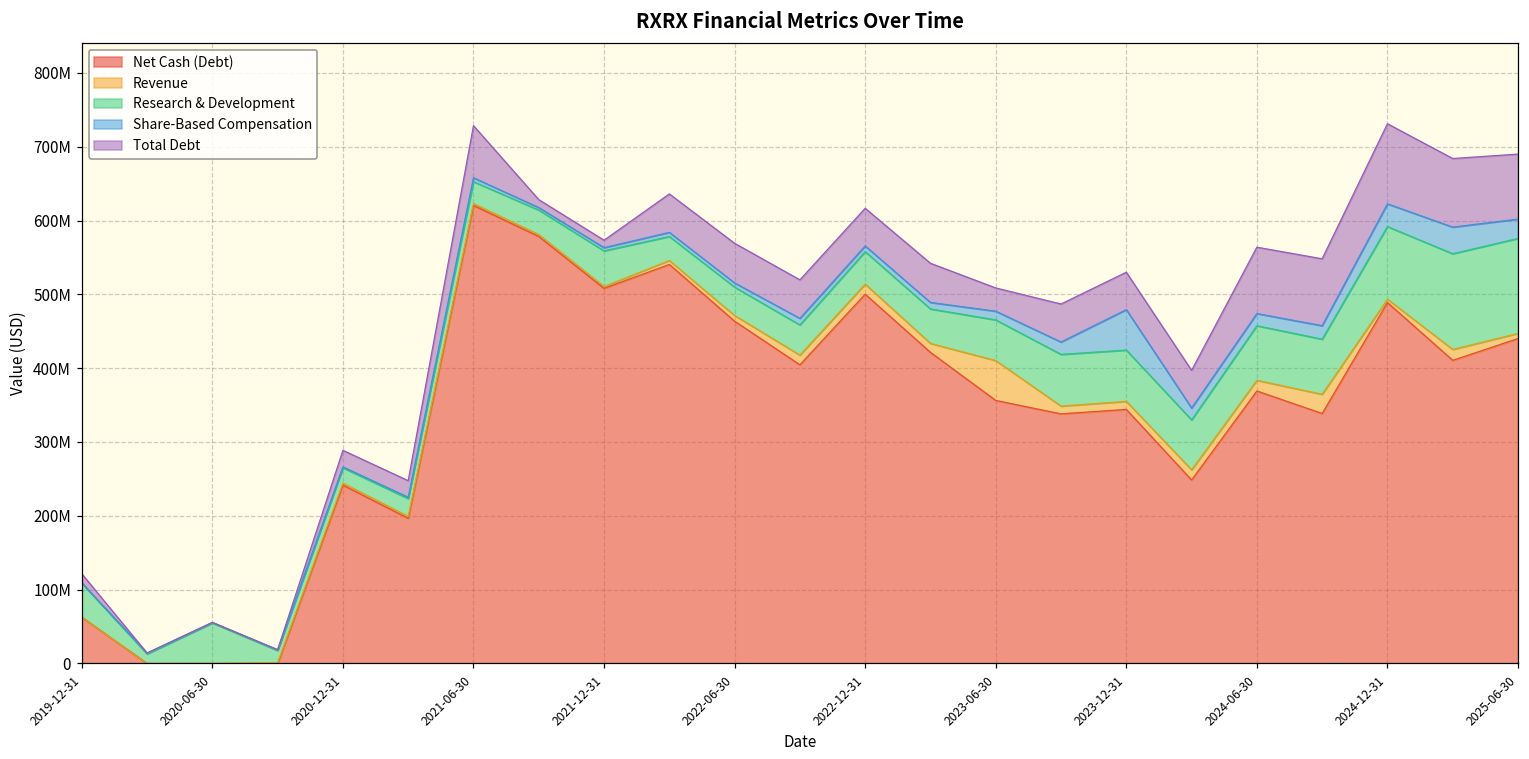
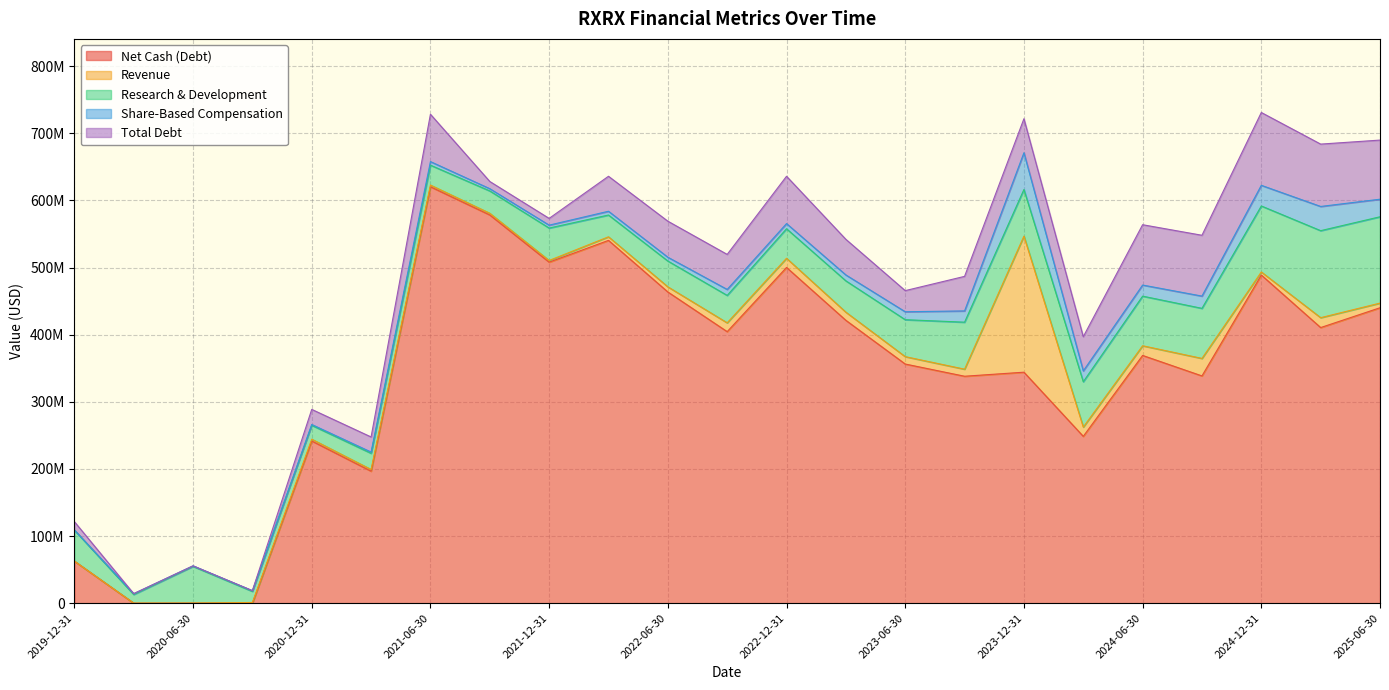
Total Debt, 2022-12-31: 50000000 -> 70000000
Revenue, 2023-06-30: 50000000 -> 10000000
Revenue, 2023-12-31: 10000000 -> 200000000
